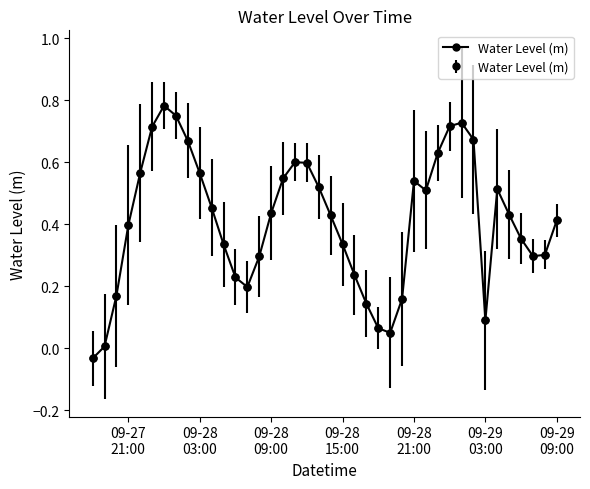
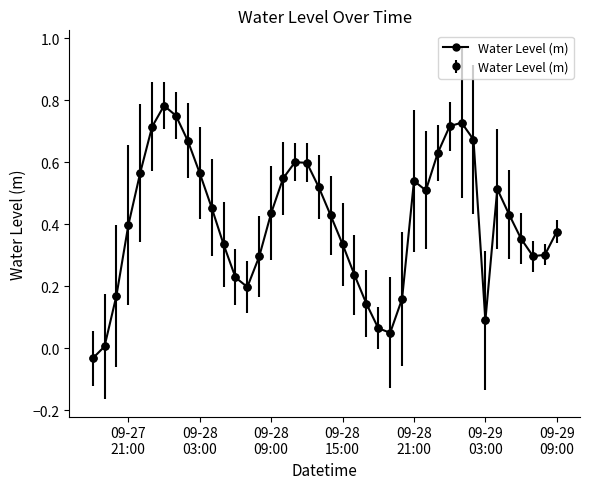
09-29 09:00: 0.41 -> 0.38
